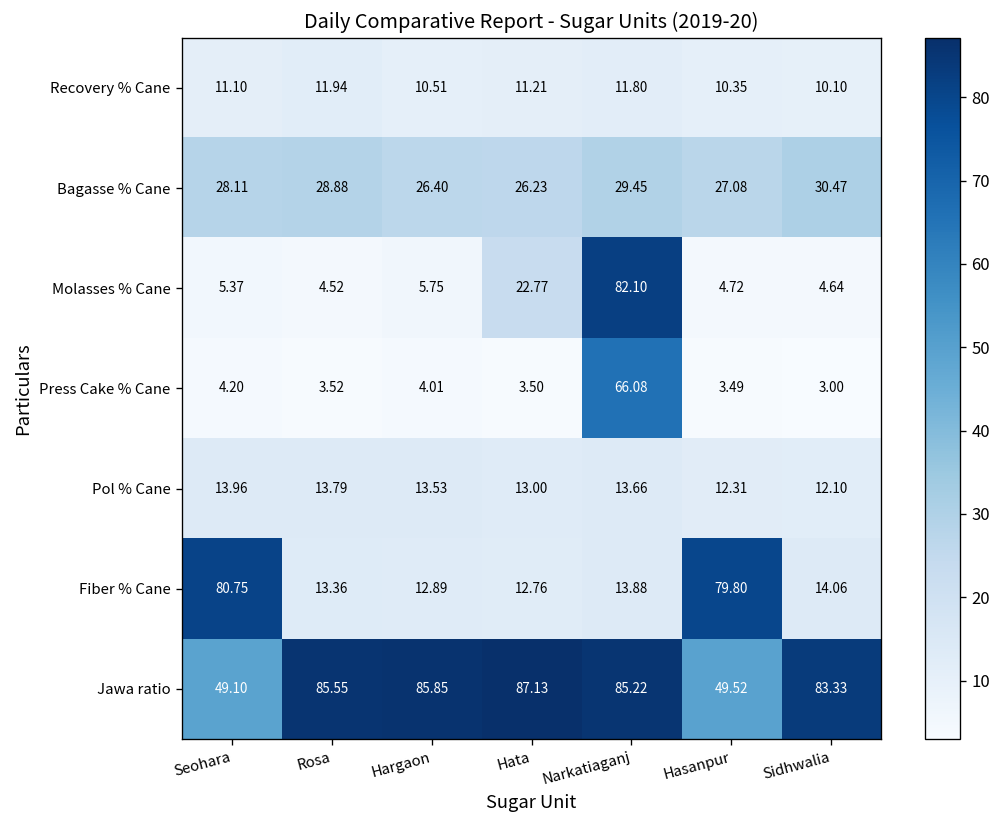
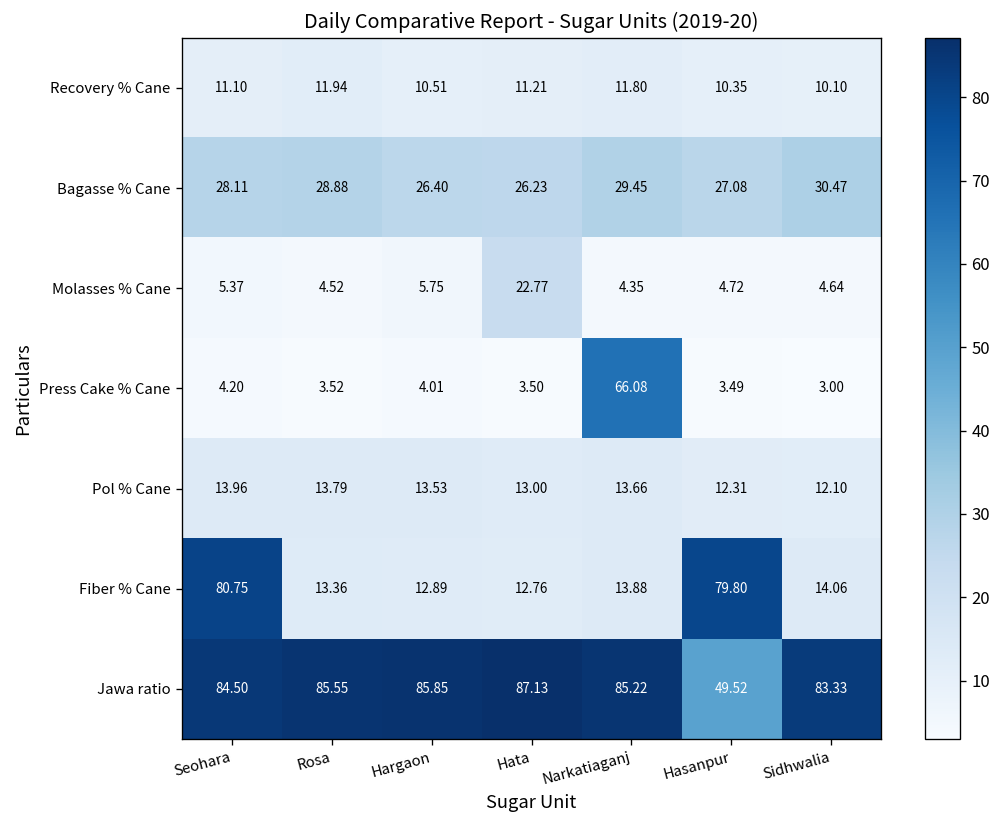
Molasses % Cane, Narkatiaganj: 82.10 -> 4.35
Jawa ratio, Seohara: 49.10 -> 84.50
